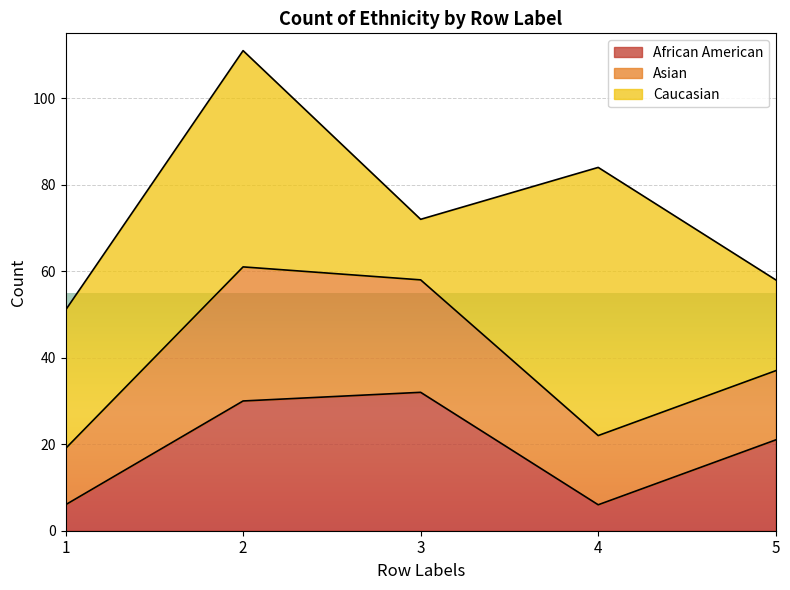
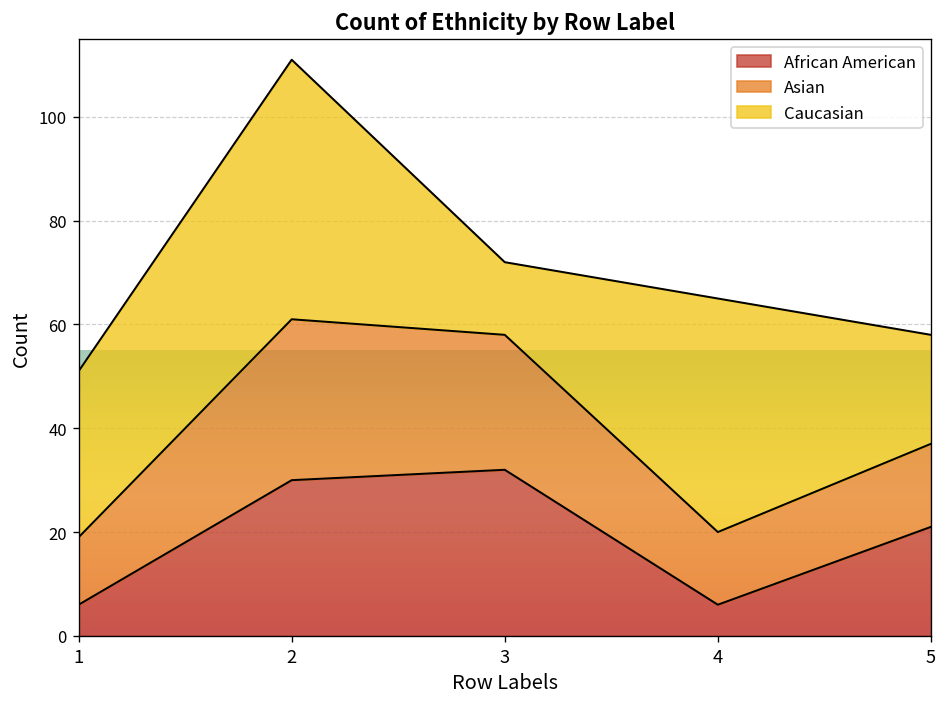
Asian, 4: 16 -> 14
Caucasian, 4: 62 -> 45
